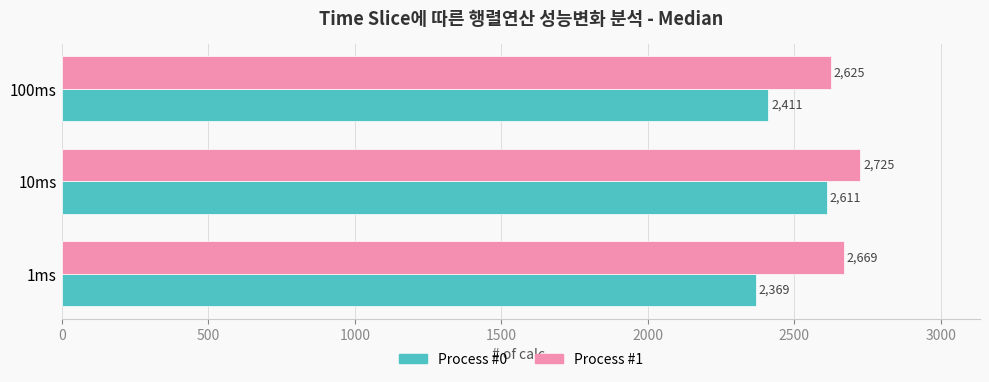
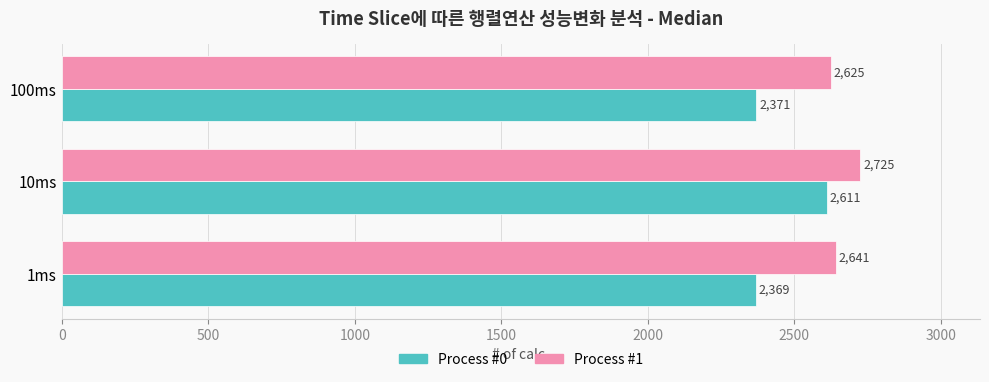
Process #0, 100ms: 2,411 -> 2,371
Process #1, 1ms: 2,669 -> 2,641
